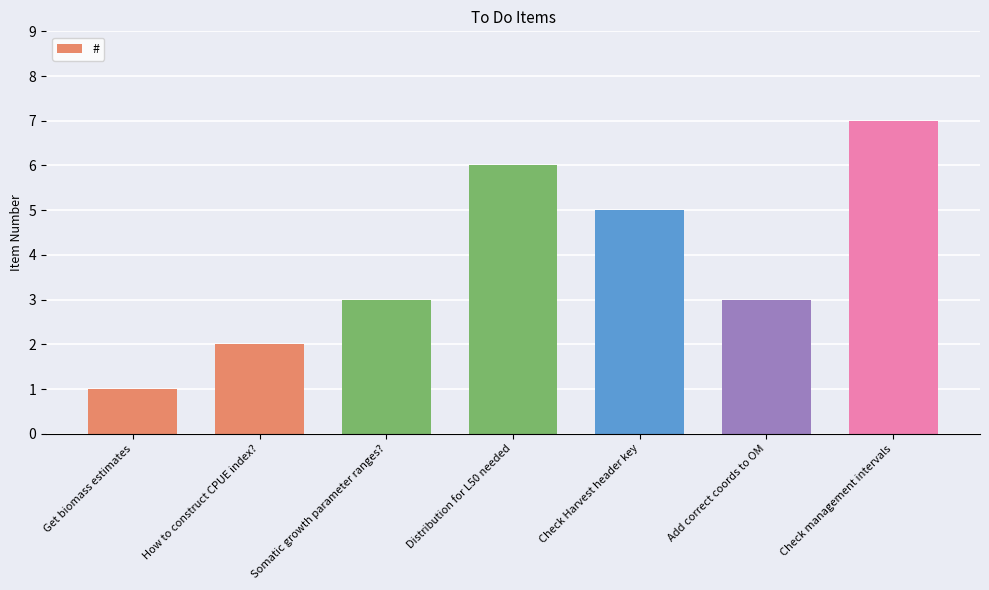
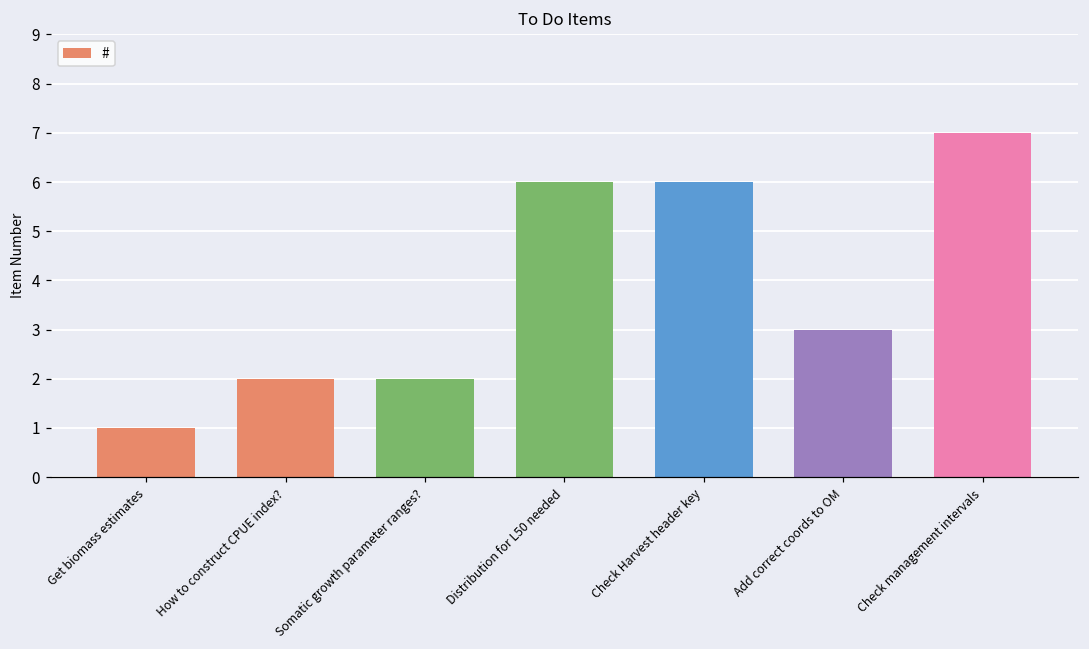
Somatic growth parameter ranges?: 3 -> 2
Check Harvest header key: 5 -> 6
